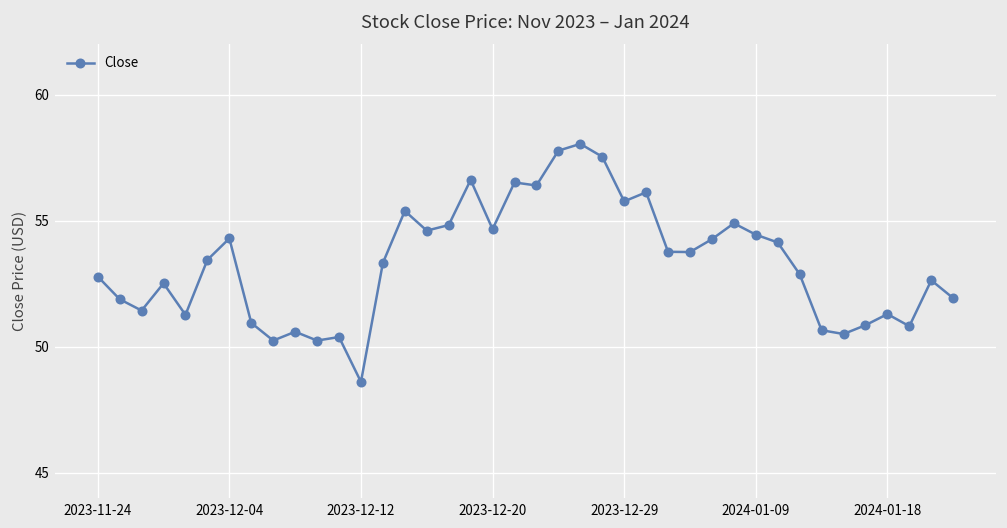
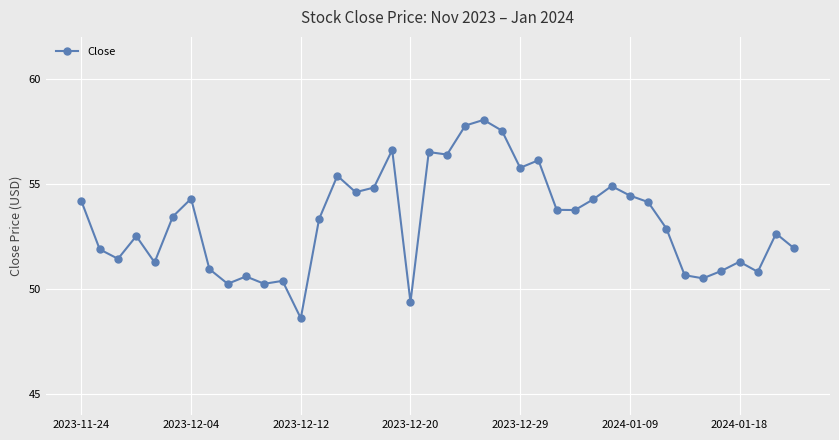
2023-11-24: 52.8 -> 54.2
2023-12-20: 54.7 -> 49.4
